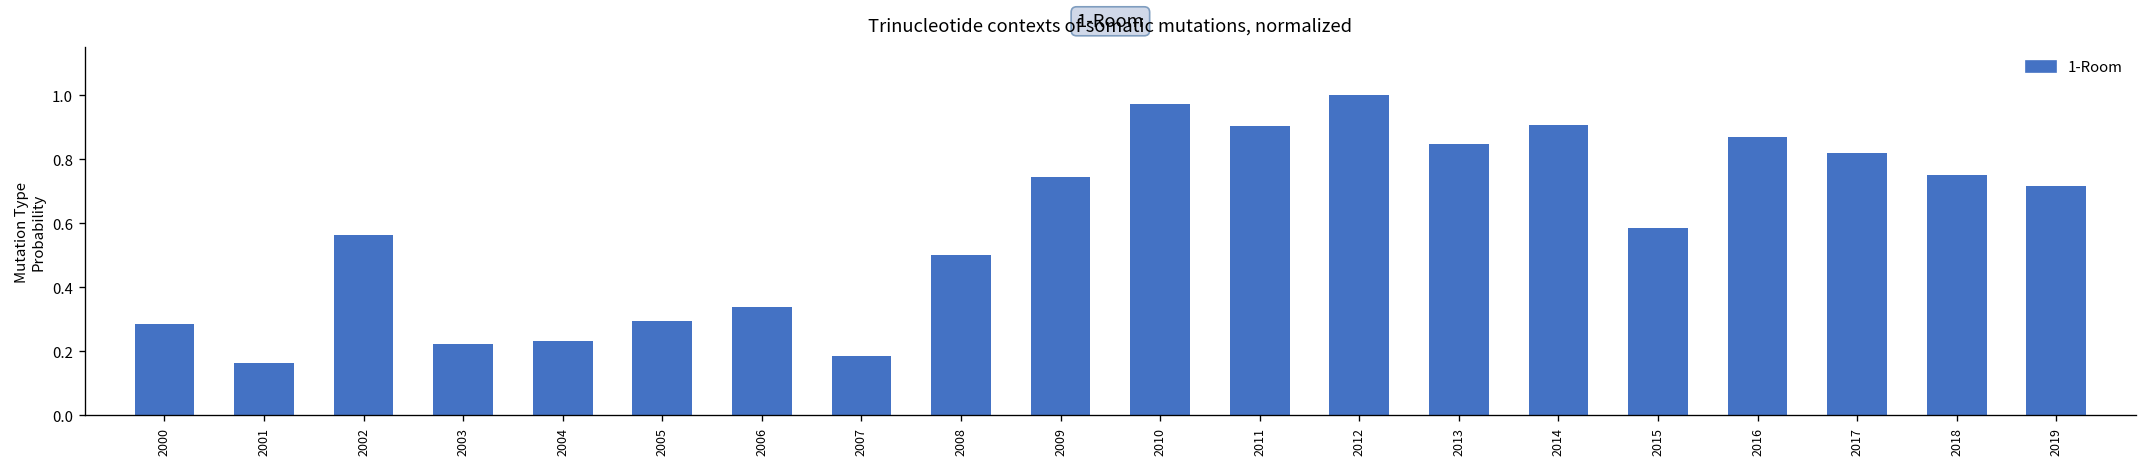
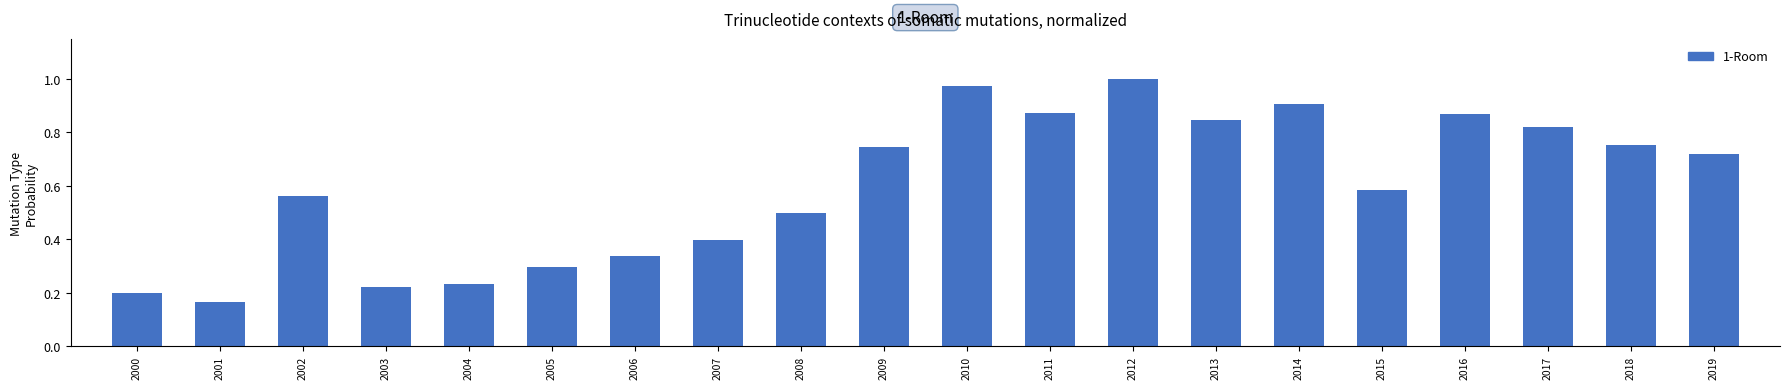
2000: 0.29 -> 0.20
2007: 0.19 -> 0.40
2011: 0.90 -> 0.87
